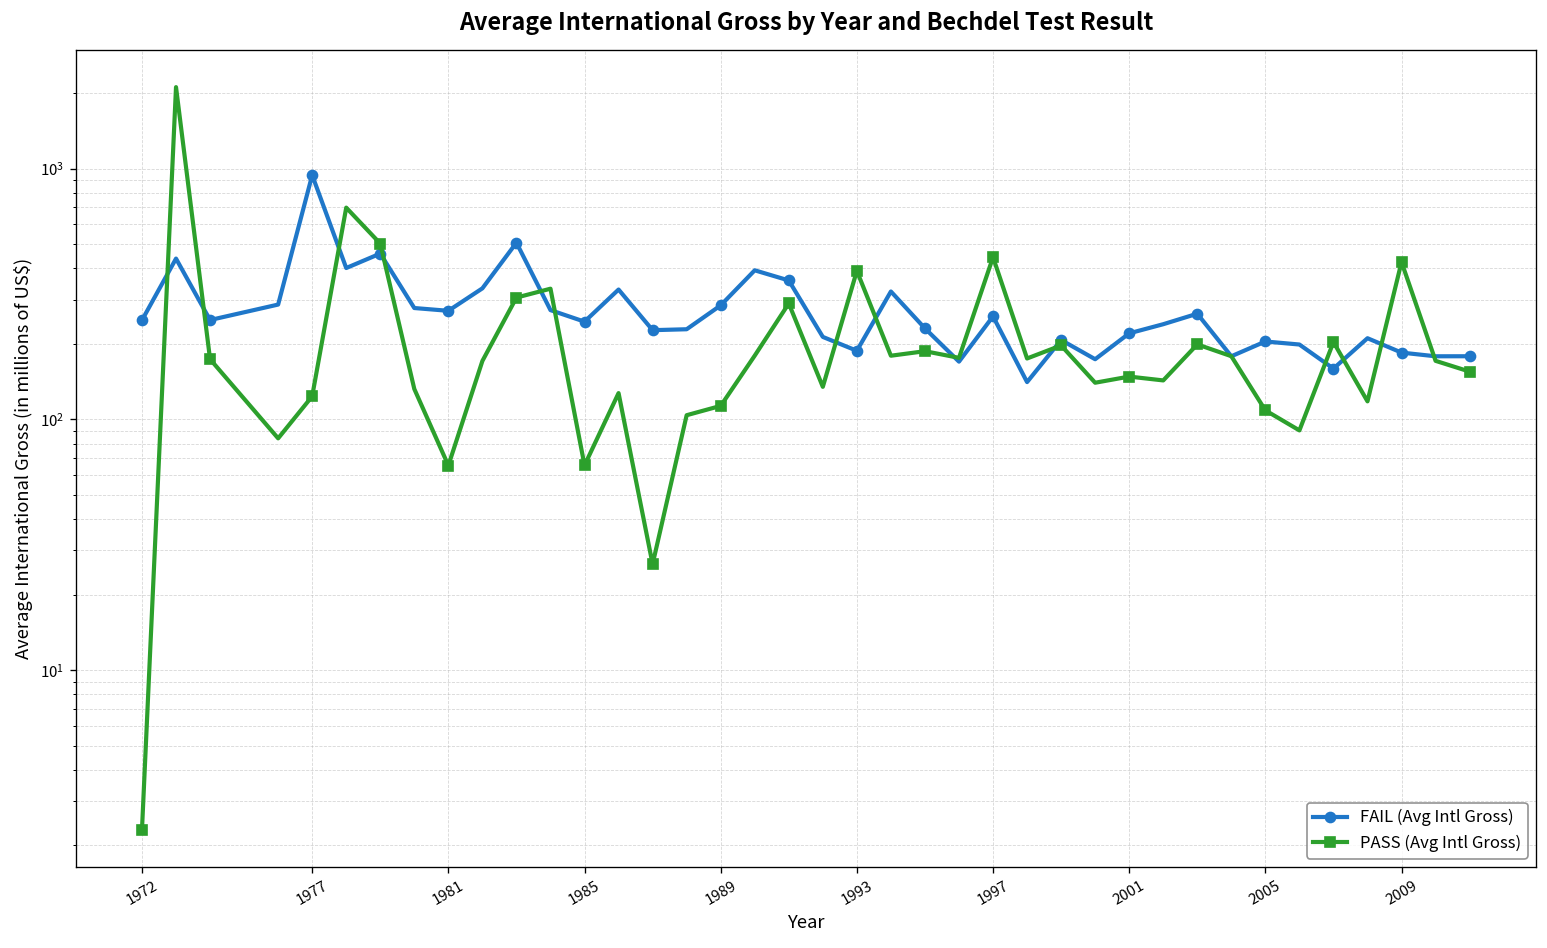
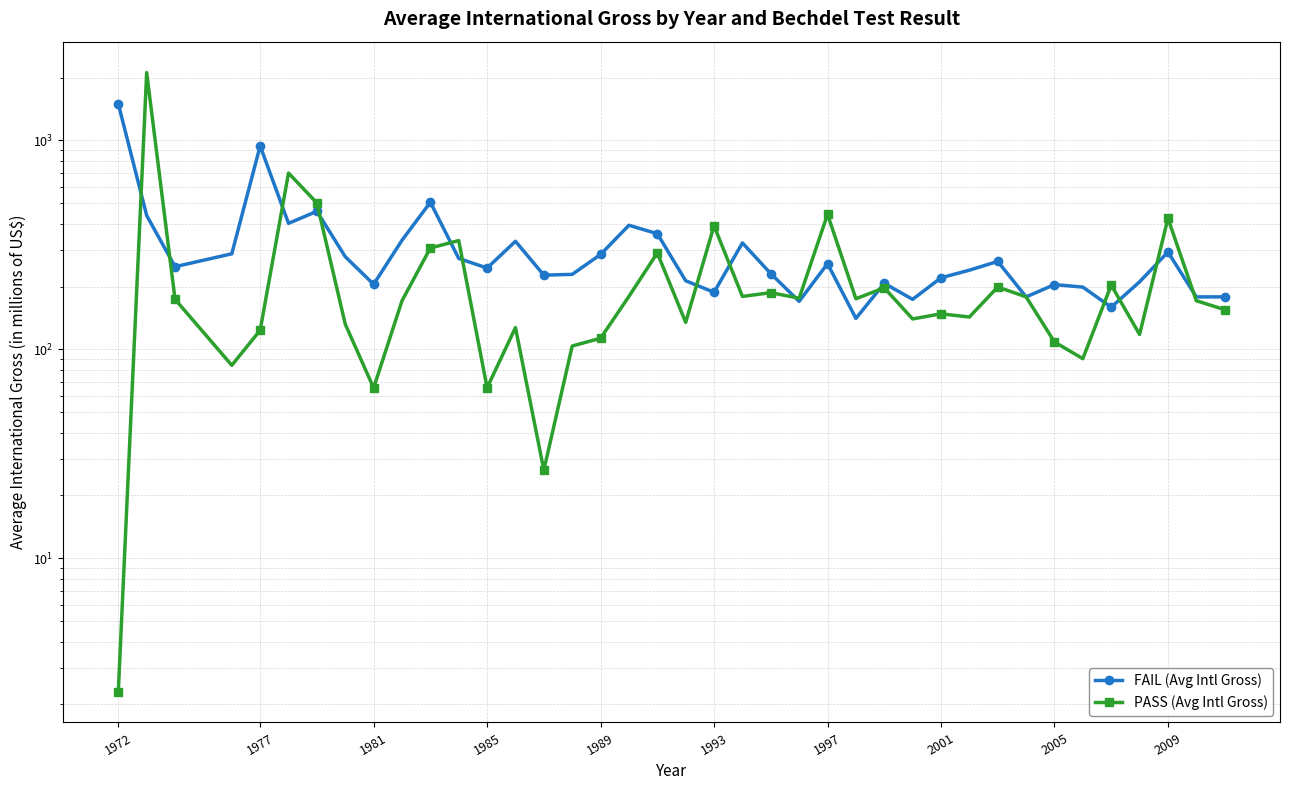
FAIL (Avg Intl Gross), 1972: 250 -> 1500
FAIL (Avg Intl Gross), 1981: 270 -> 200
FAIL (Avg Intl Gross), 2009: 180 -> 290
